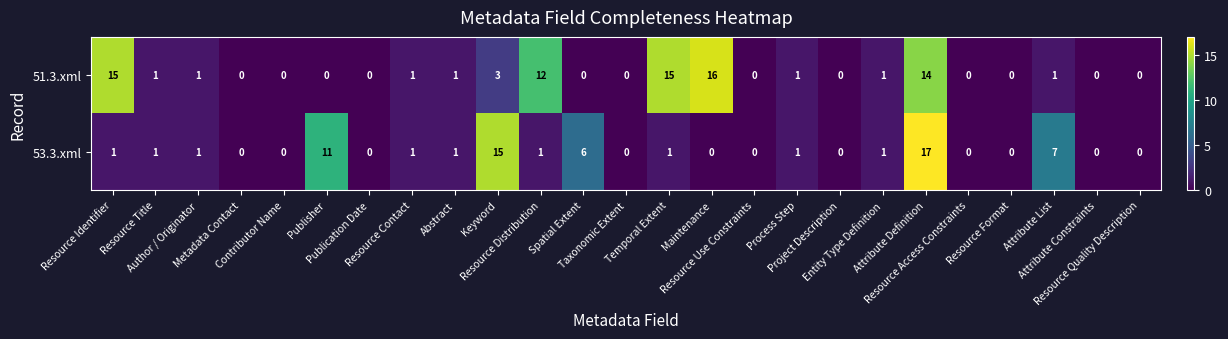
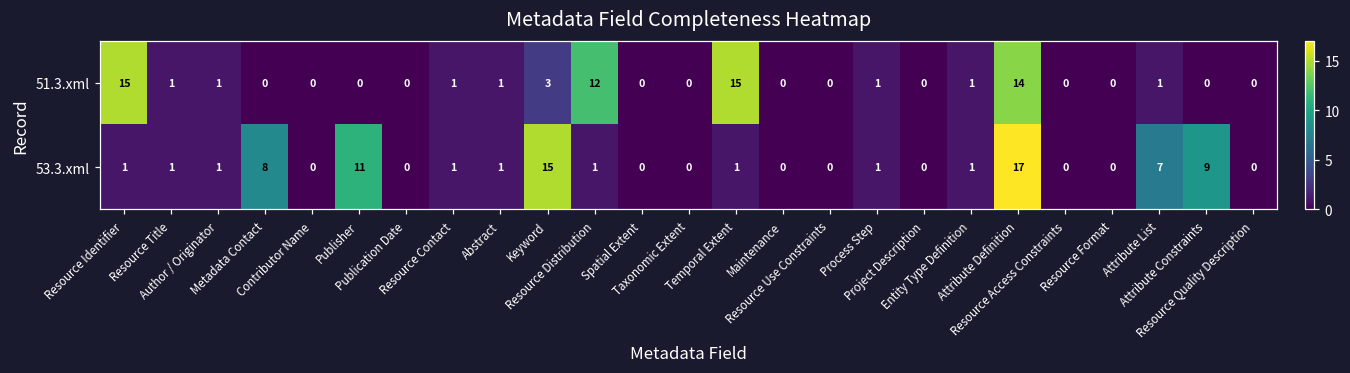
51.3.xml, Maintenance: 16 -> 0
53.3.xml, Metadata Contact: 0 -> 8
53.3.xml, Spatial Extent: 6 -> 0
53.3.xml, Attribute Constraints: 0 -> 9
